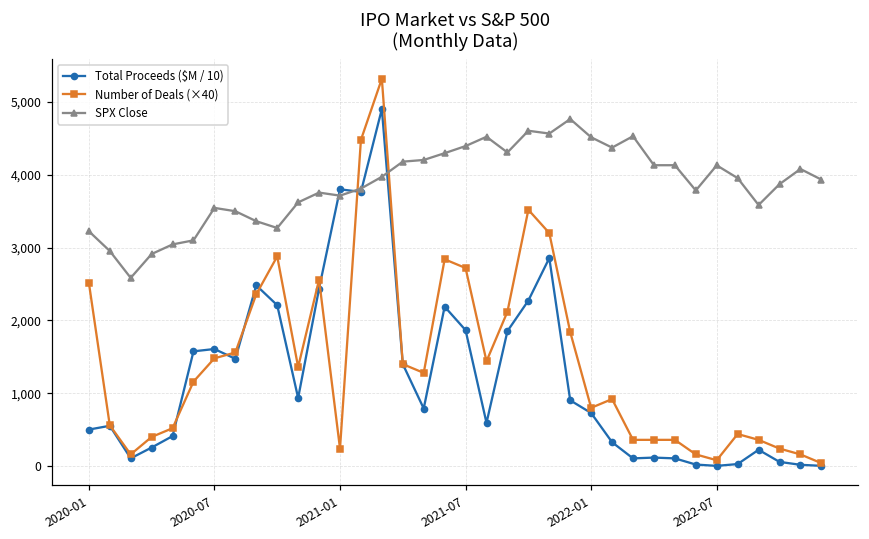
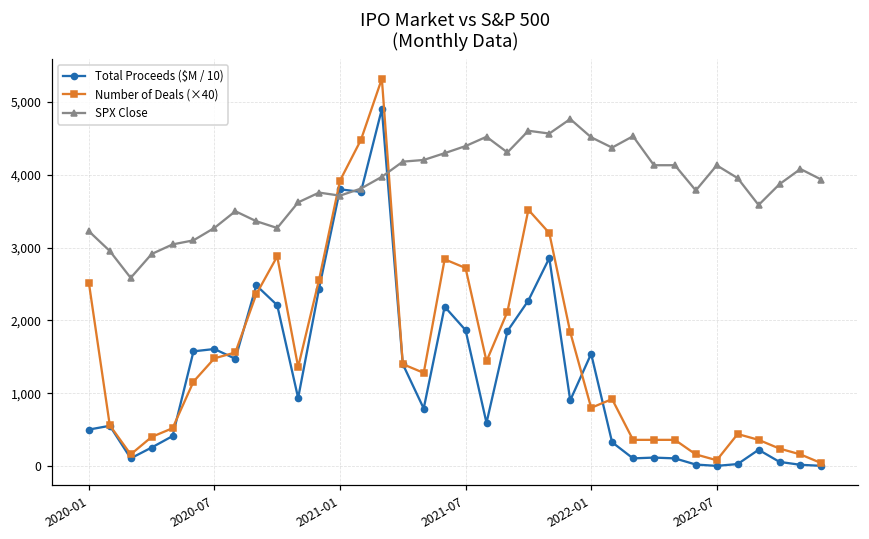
SPX Close, 2020-07: 3,500 -> 3,300
Number of Deals (×40), 2021-01: 200 -> 3,900
Total Proceeds ($M / 10), 2022-01: 700 -> 1,500
